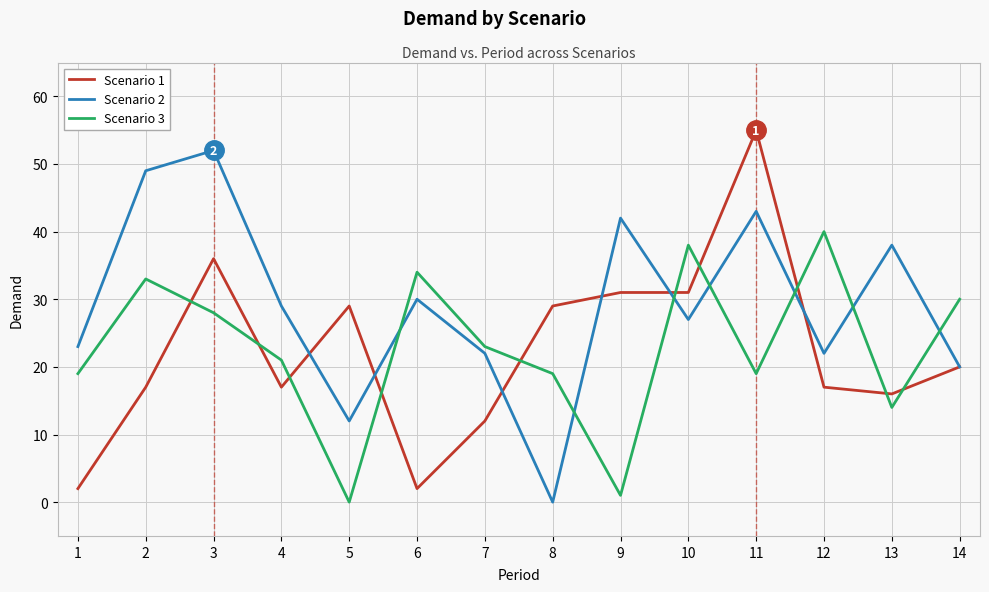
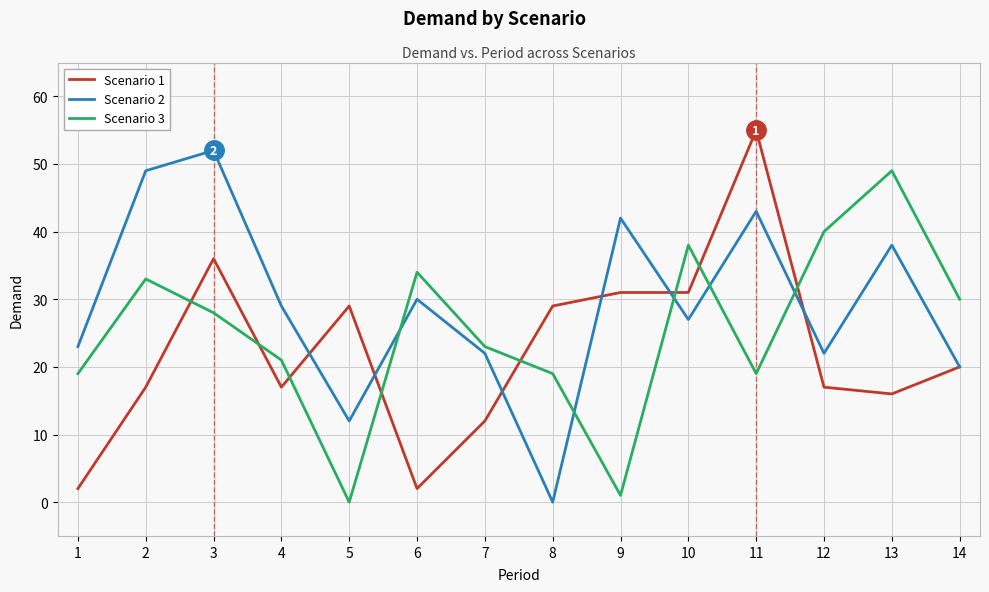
Scenario 3, 13: 14 -> 49
